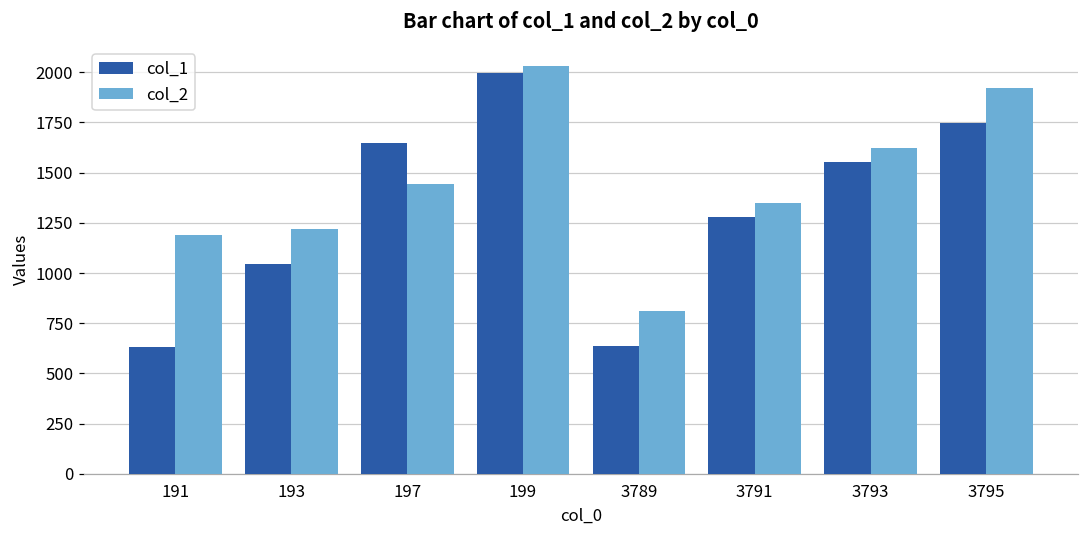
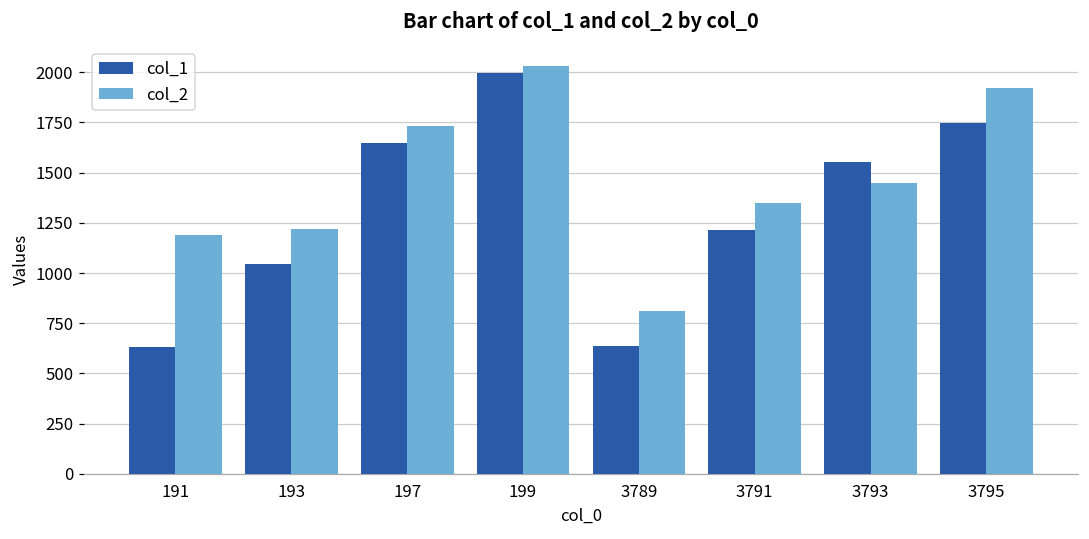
col_2, 197: 1440 -> 1730
col_1, 3791: 1280 -> 1220
col_2, 3793: 1630 -> 1450
